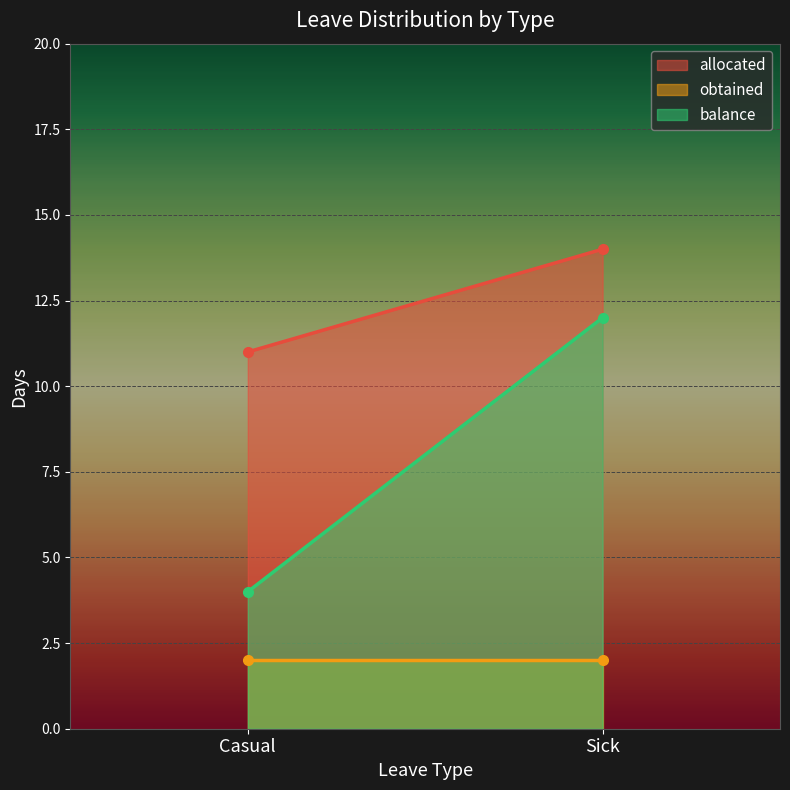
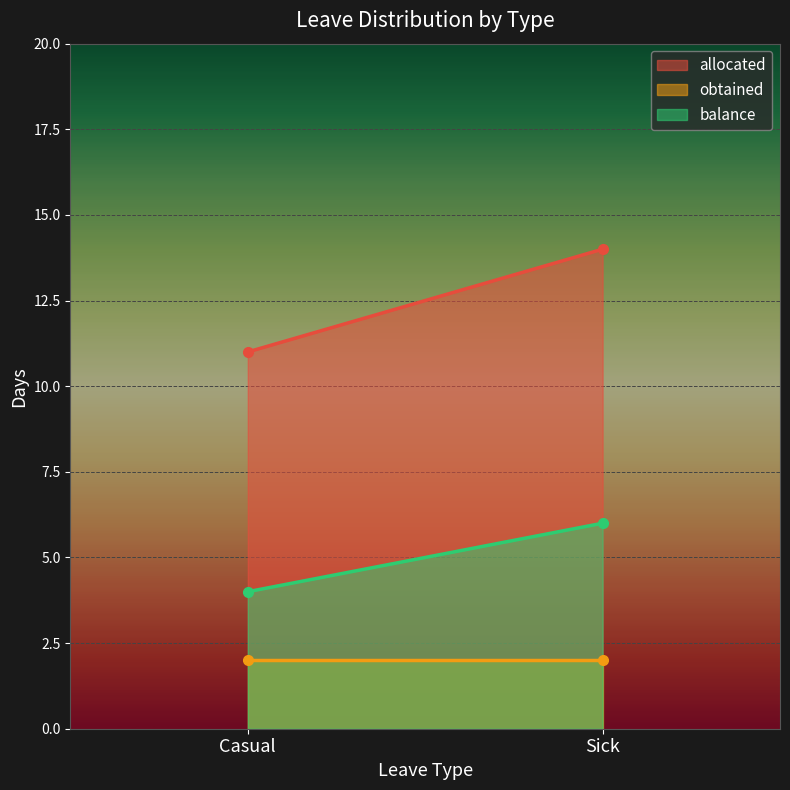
balance, Sick: 12 -> 6
